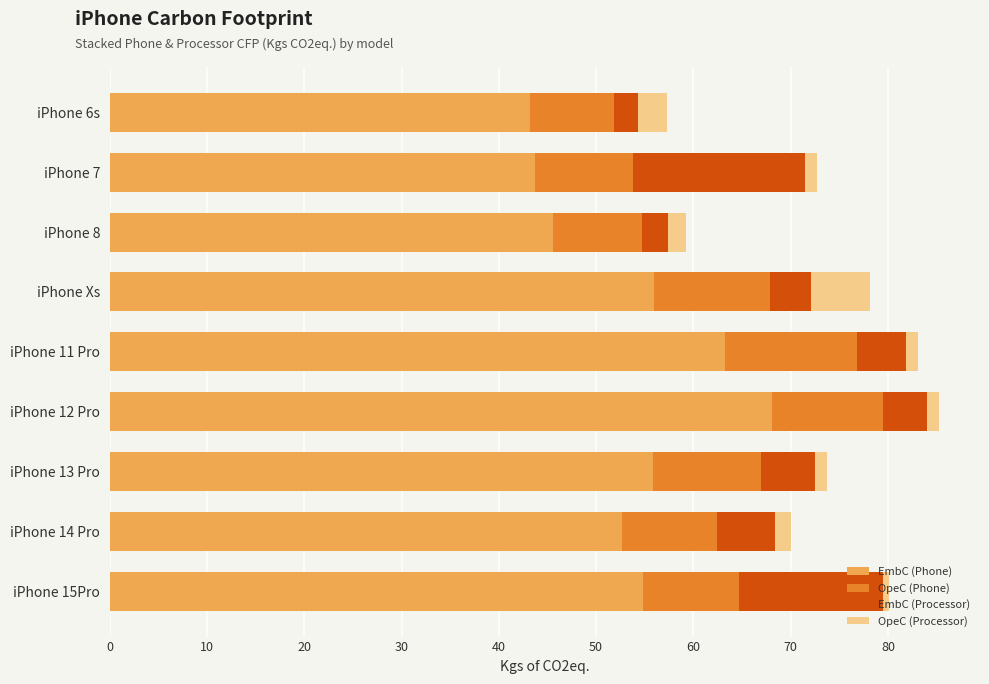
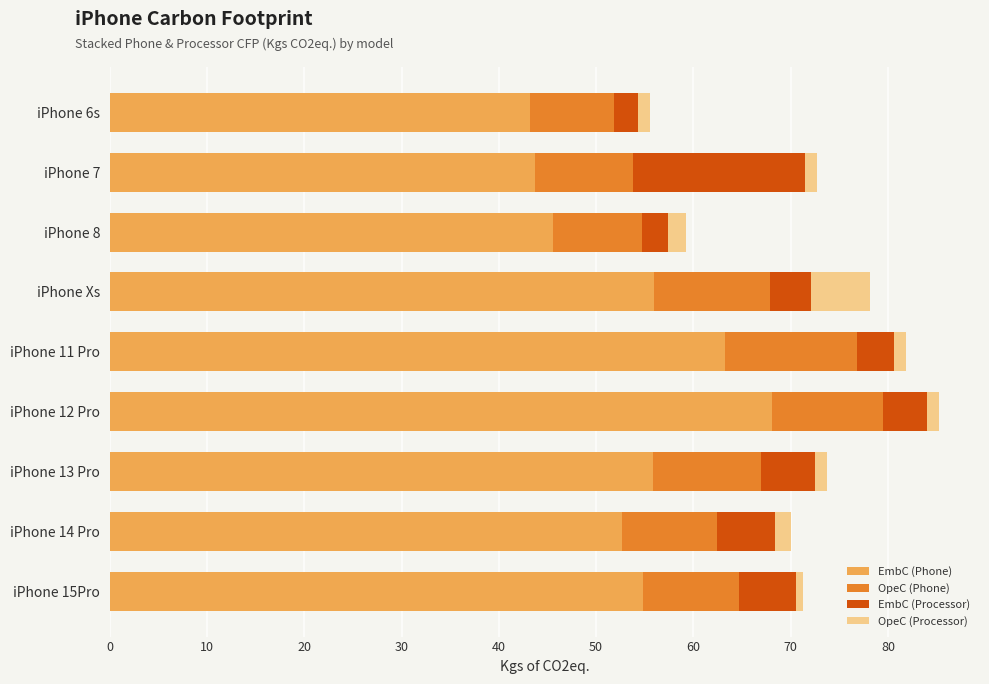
OpeC (Processor), iPhone 6s: 3 -> 1
EmbC (Processor), iPhone 11 Pro: 5 -> 4
EmbC (Processor), iPhone 15Pro: 15 -> 6
